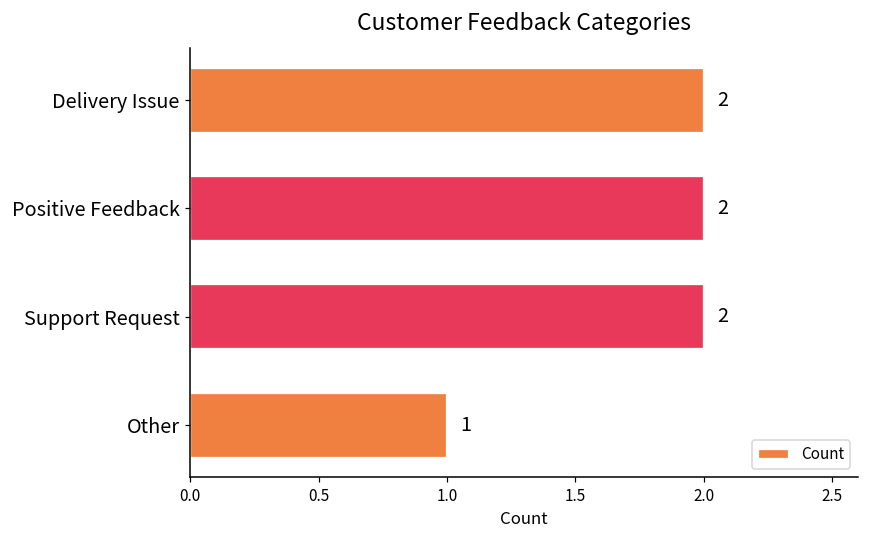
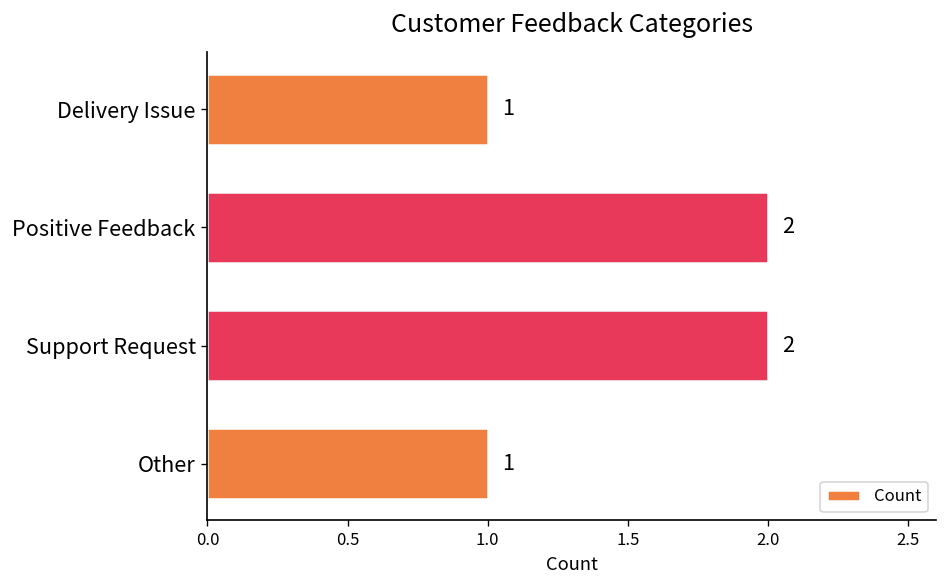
Delivery Issue: 2 -> 1
